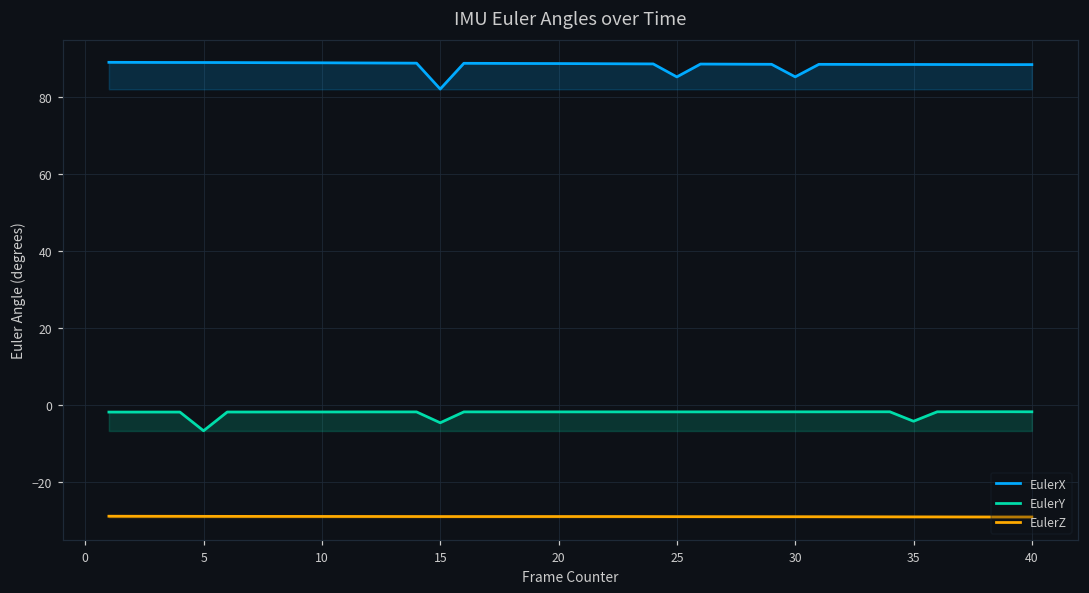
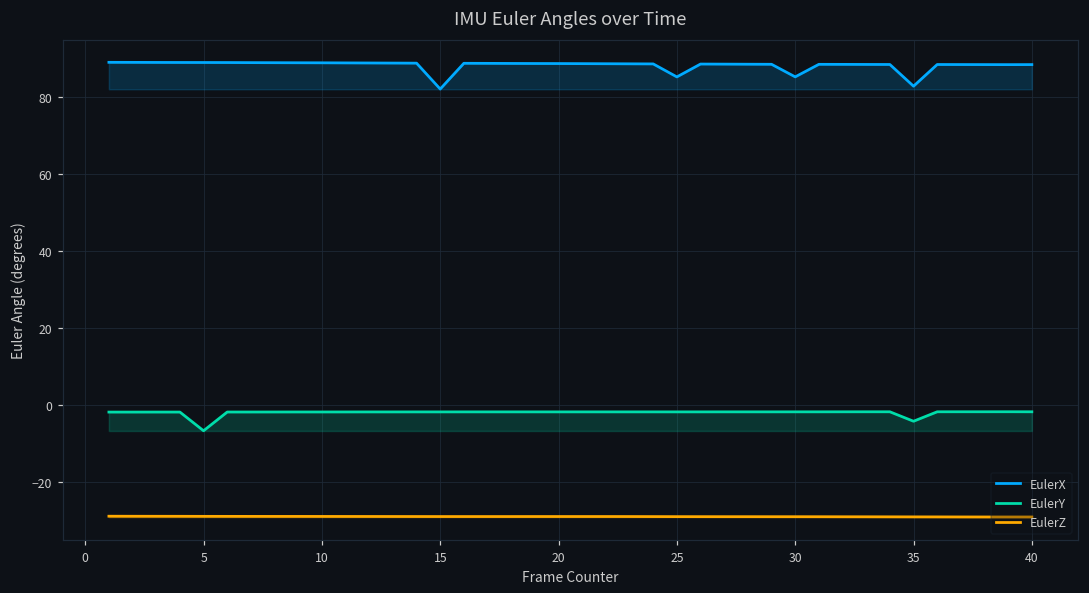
EulerY, 15: -5 -> -2
EulerX, 35: 88 -> 83
